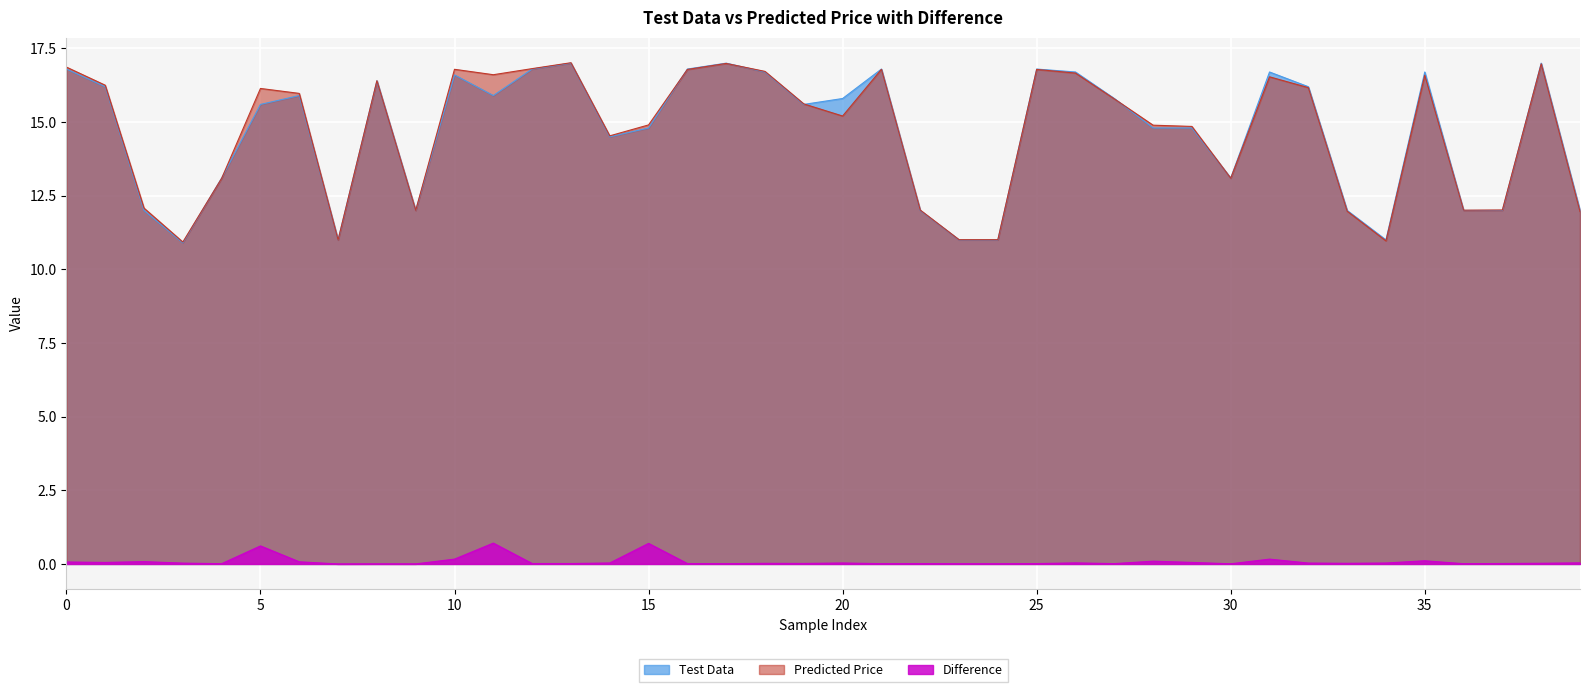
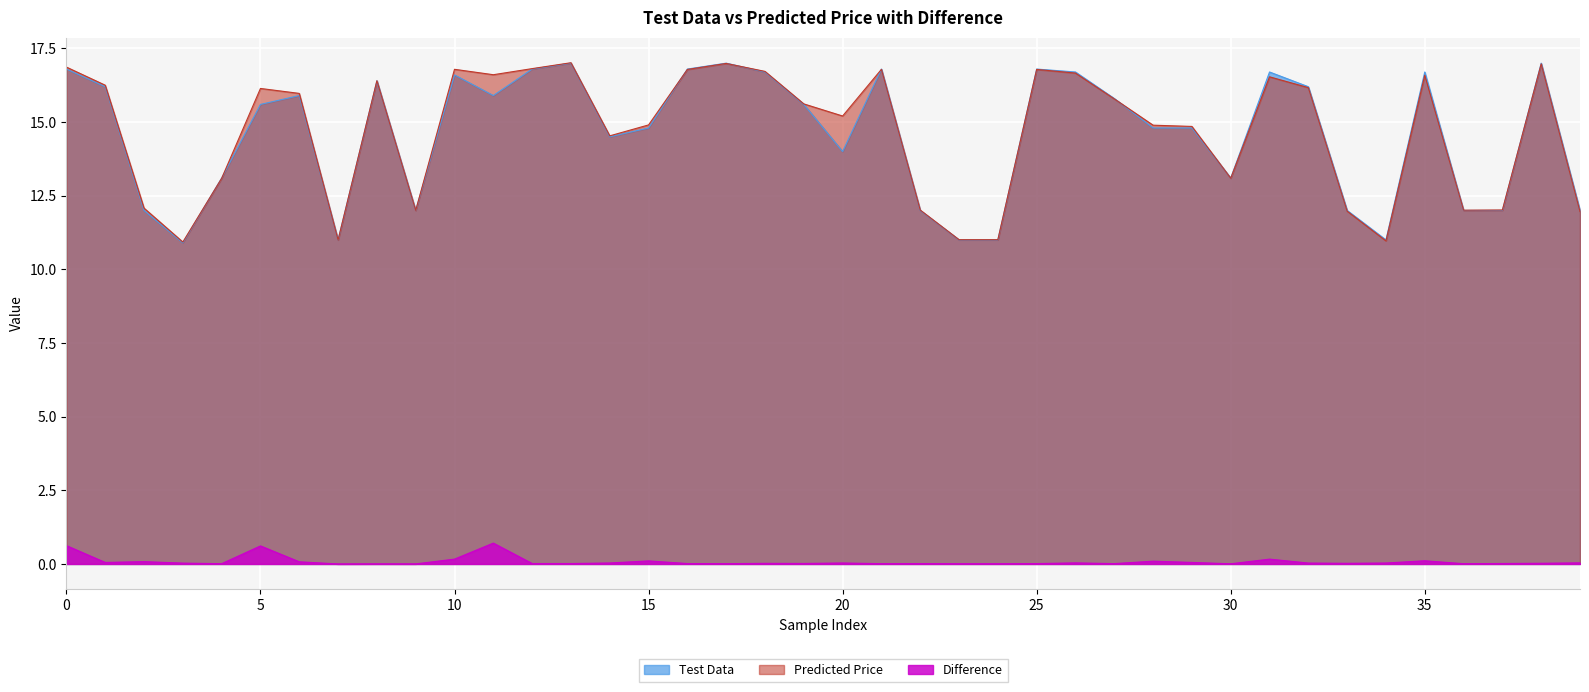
Difference, 0: 0.1 -> 0.6
Difference, 15: 0.7 -> 0.1
Test Data, 20: 15.8 -> 14.0
